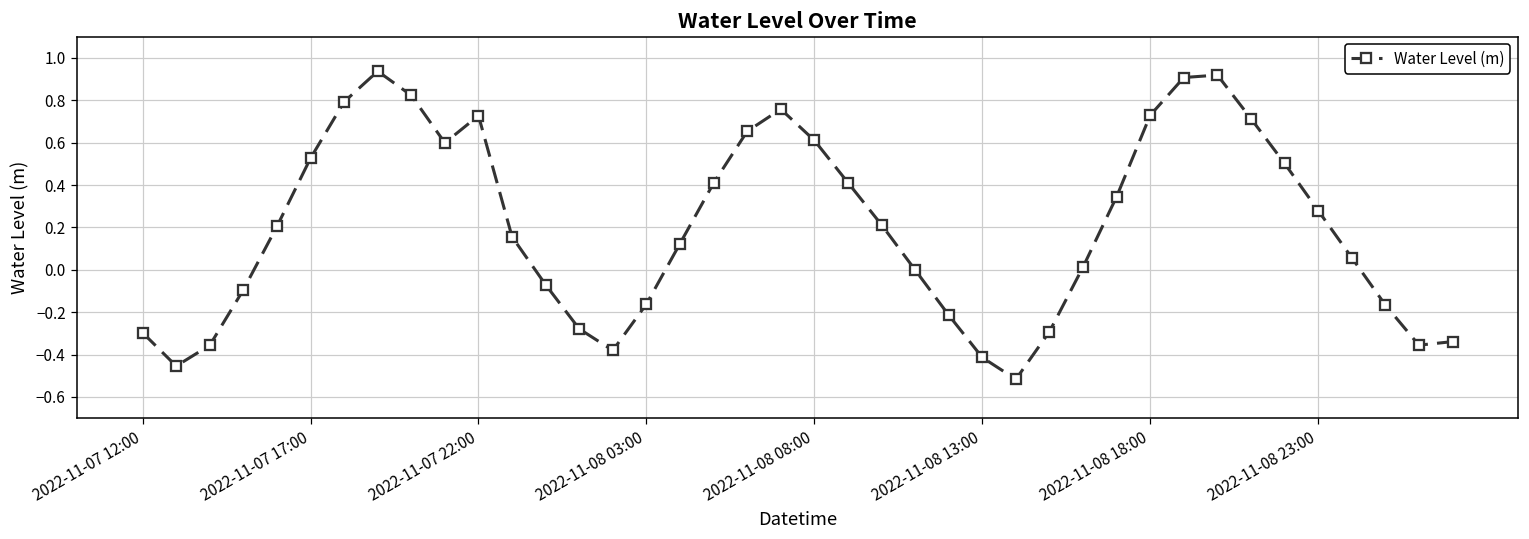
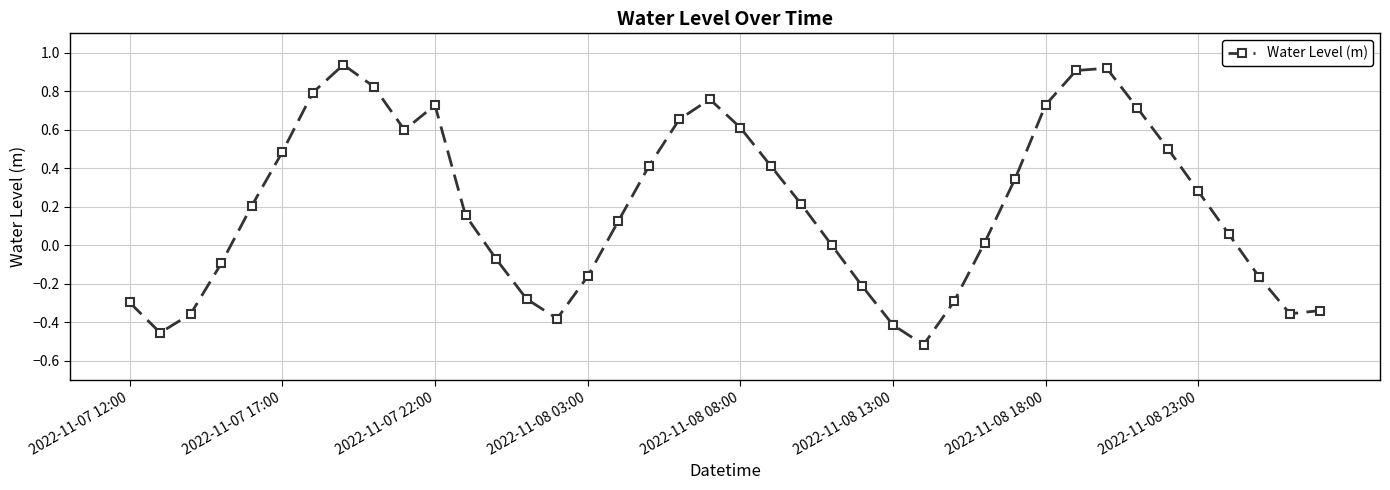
2022-11-07 17:00: 0.53 -> 0.48
